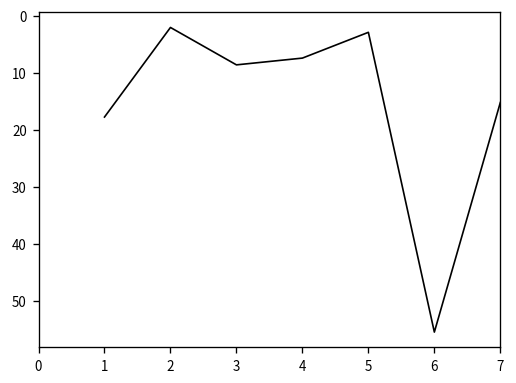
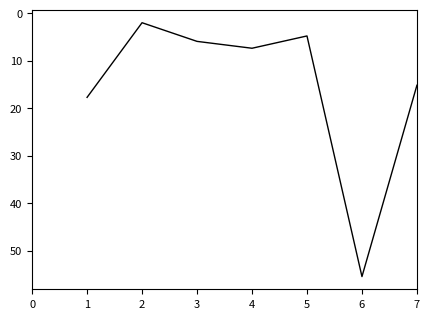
3: 9 -> 6
5: 3 -> 5
